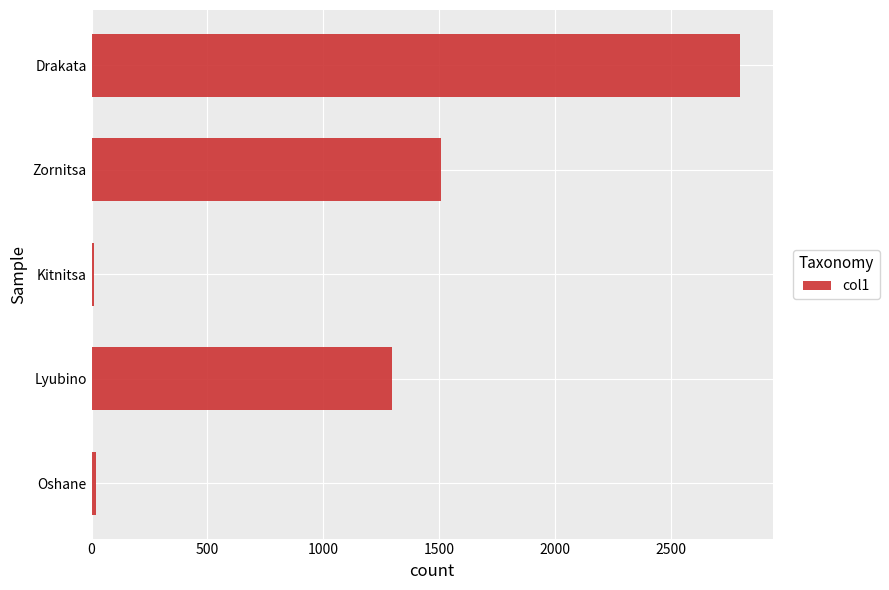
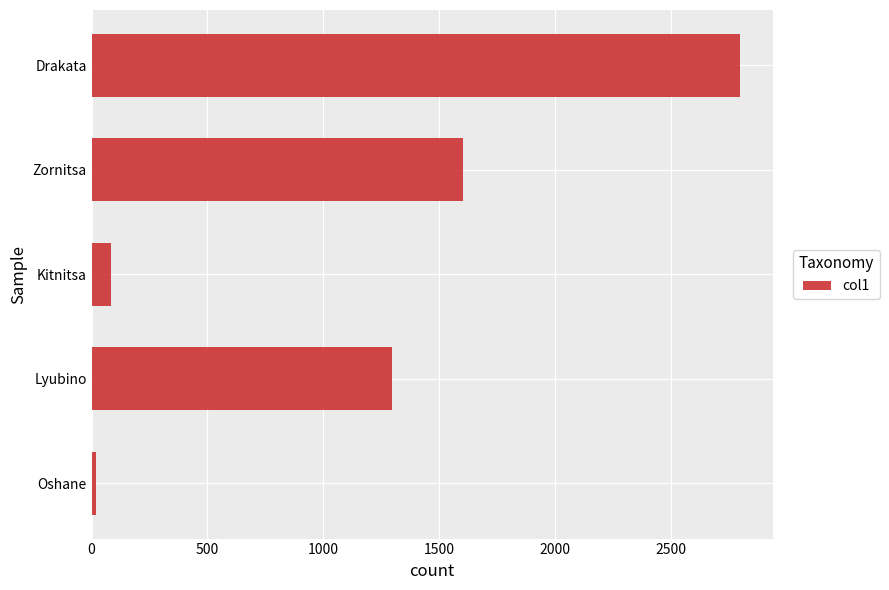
Zornitsa: 1510 -> 1600
Kitnitsa: 10 -> 80
